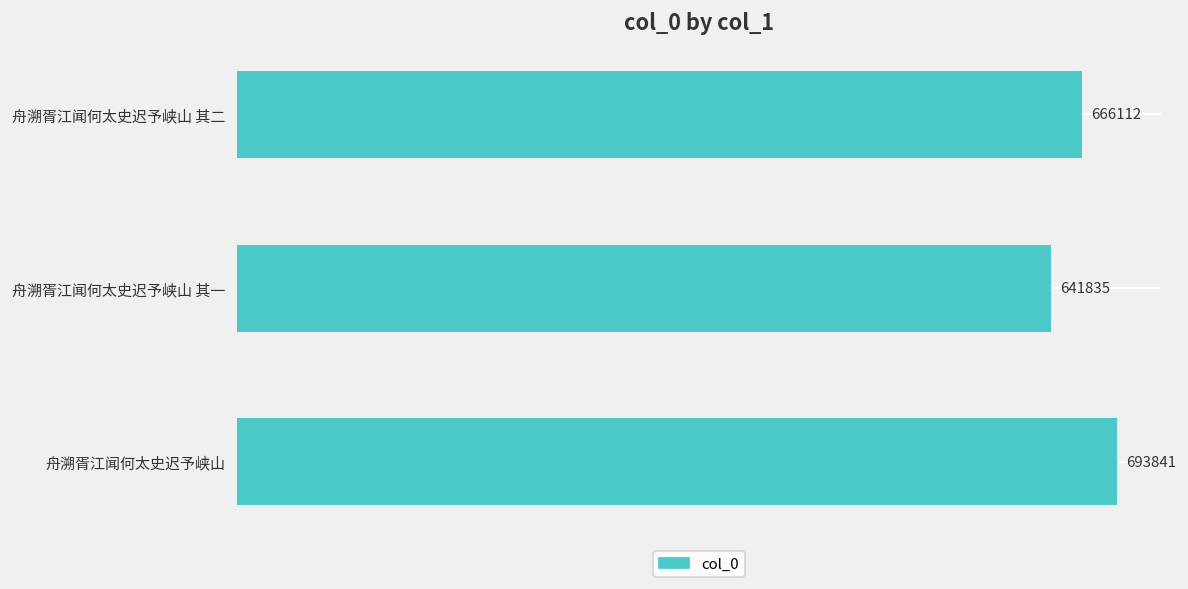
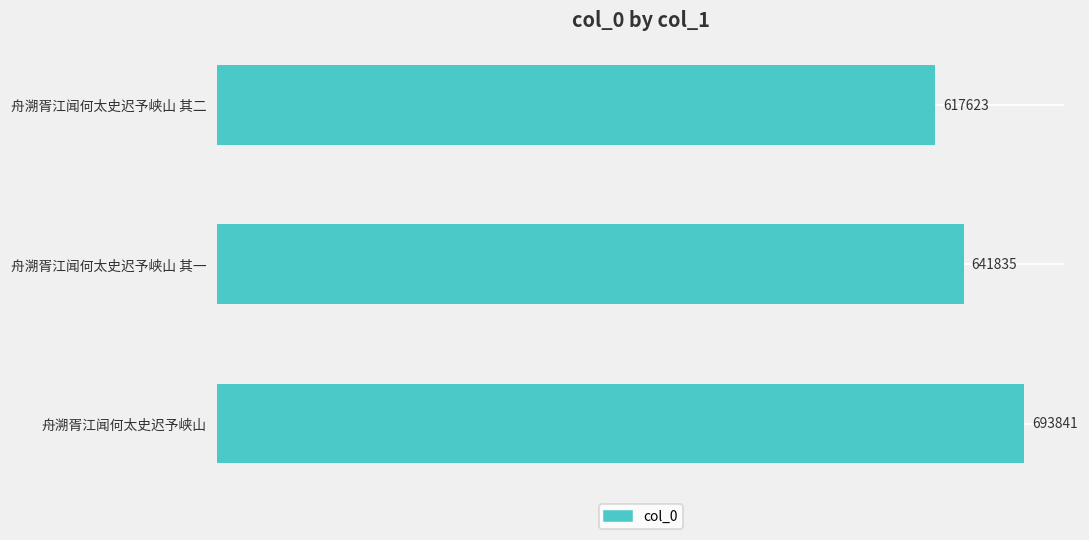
舟溯胥江闻何太史迟予峡山 其二: 666112 -> 617623
